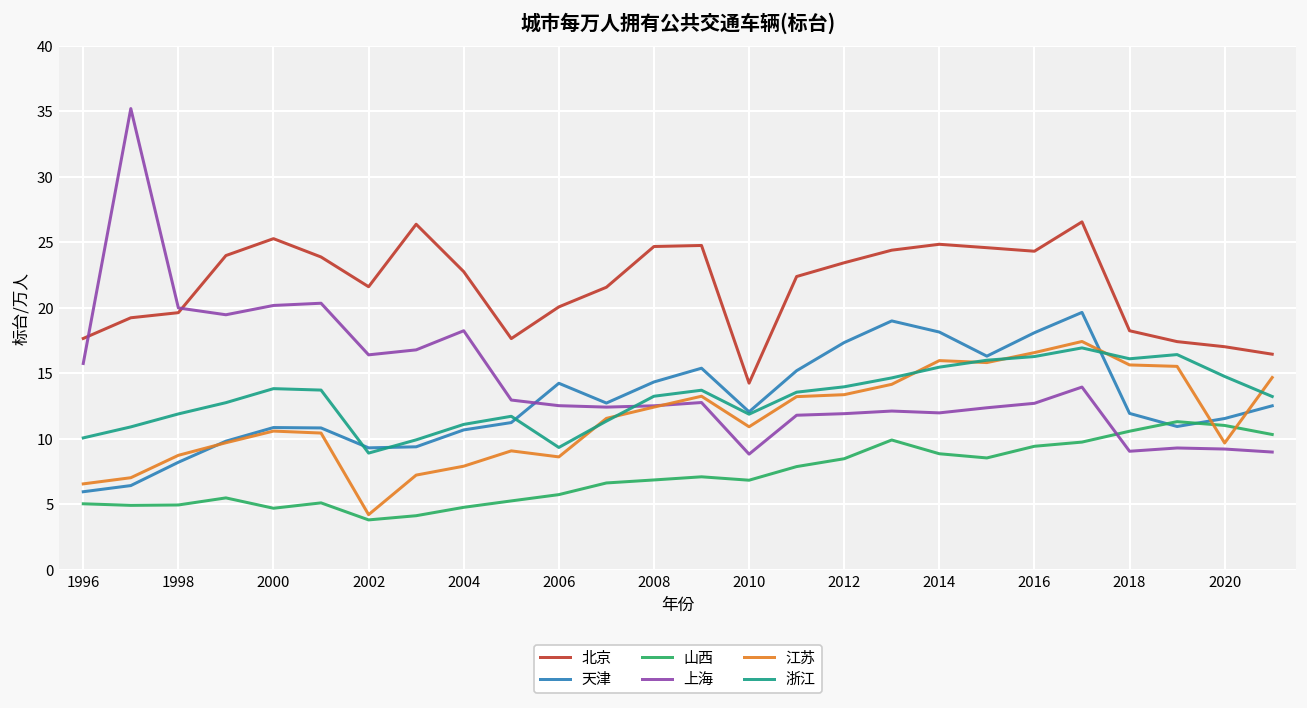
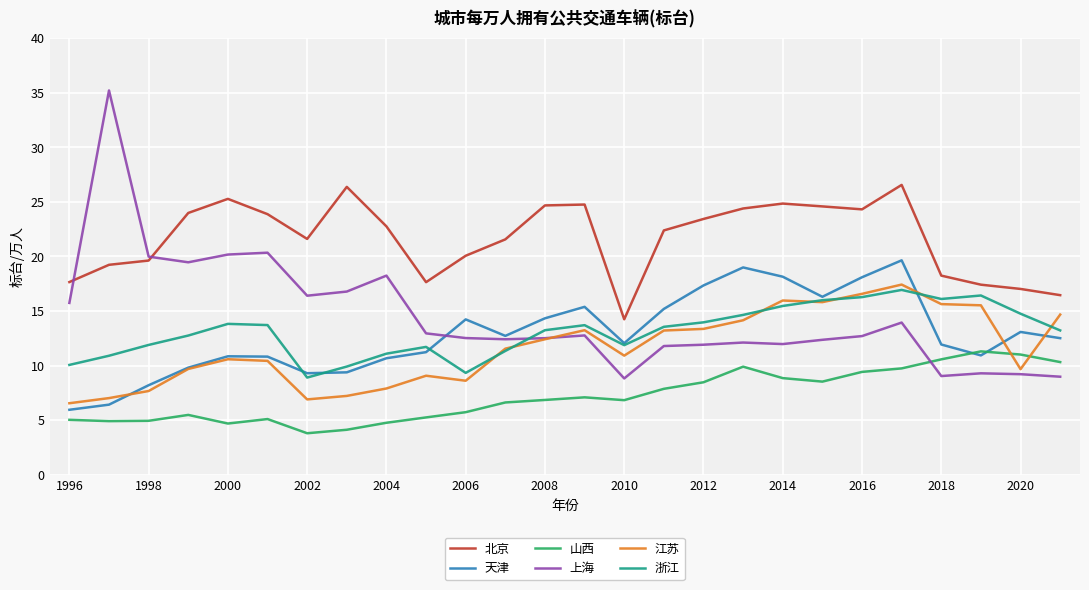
江苏, 1998: 8.7 -> 7.7
江苏, 2002: 4.2 -> 6.9
天津, 2020: 11.5 -> 13.1
